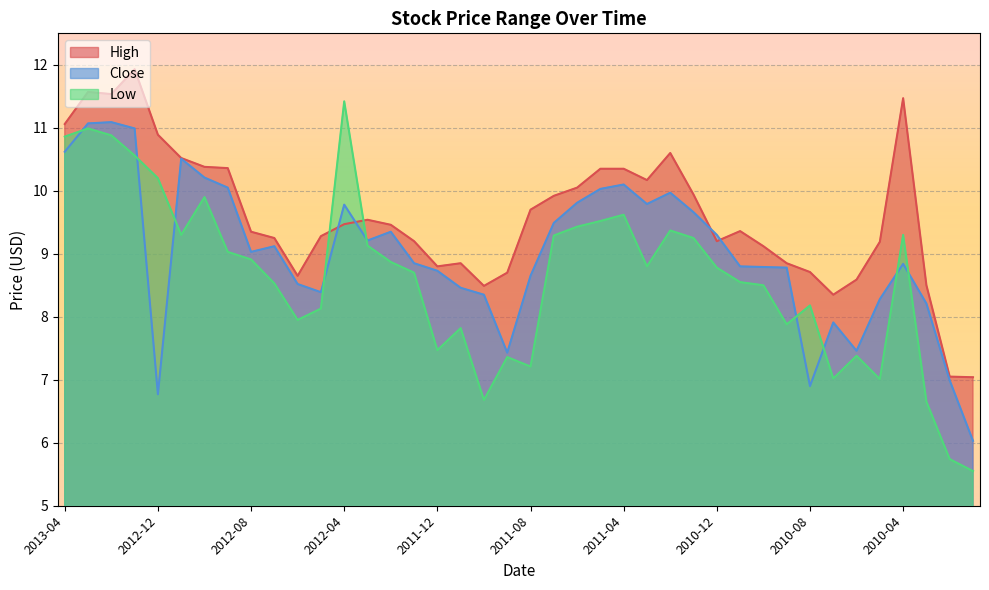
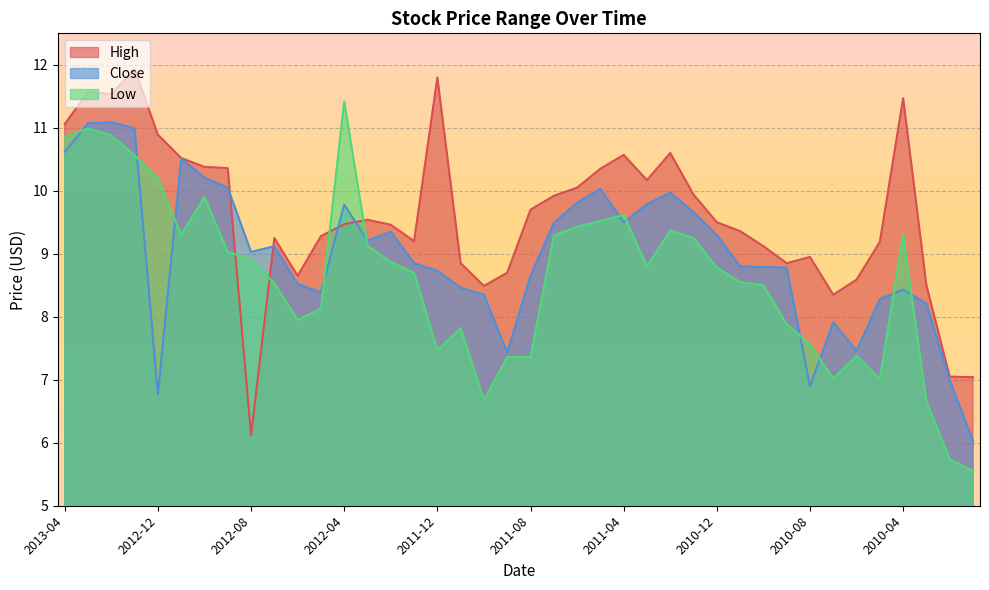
High, 2012-08: 9.4 -> 6.1
High, 2011-12: 8.8 -> 11.8
Low, 2011-08: 7.2 -> 7.4
High, 2011-04: 10.4 -> 10.6
Close, 2011-04: 10.1 -> 9.5
High, 2010-12: 9.2 -> 9.5
High, 2010-08: 8.7 -> 9.0
Low, 2010-08: 8.2 -> 7.6
Close, 2010-04: 8.8 -> 8.4
